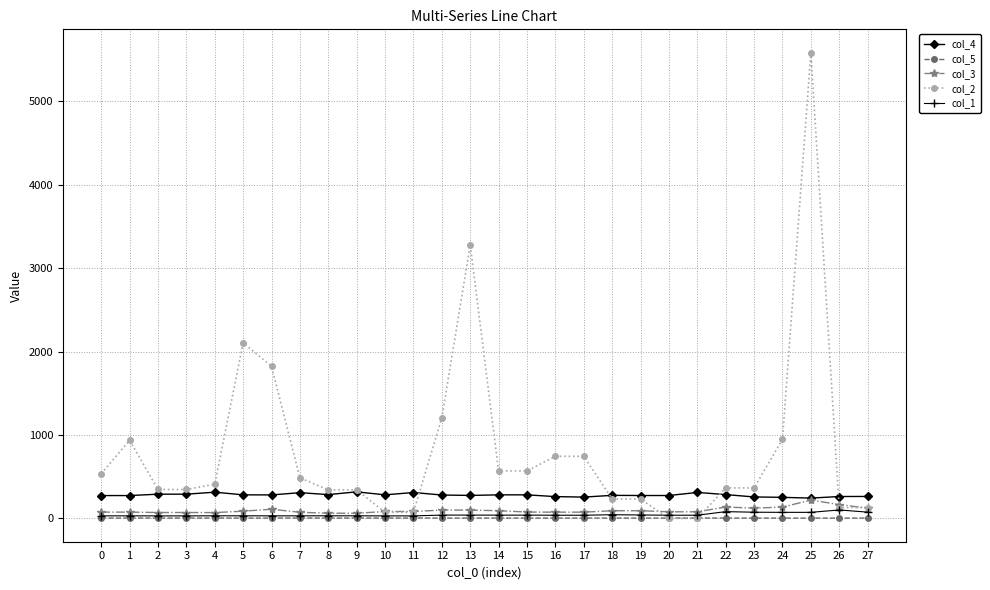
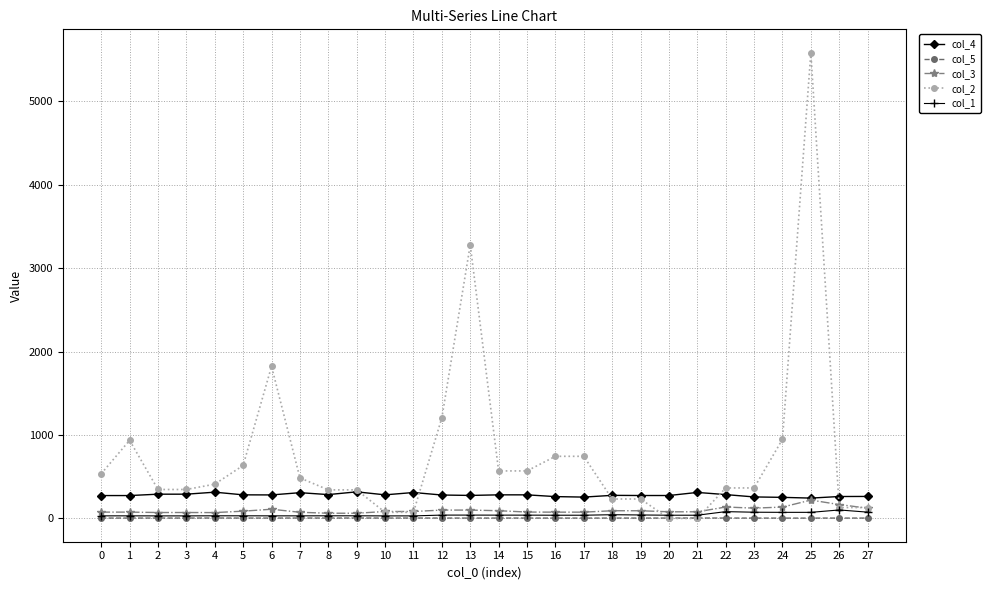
col_2, 5: 2100 -> 600
